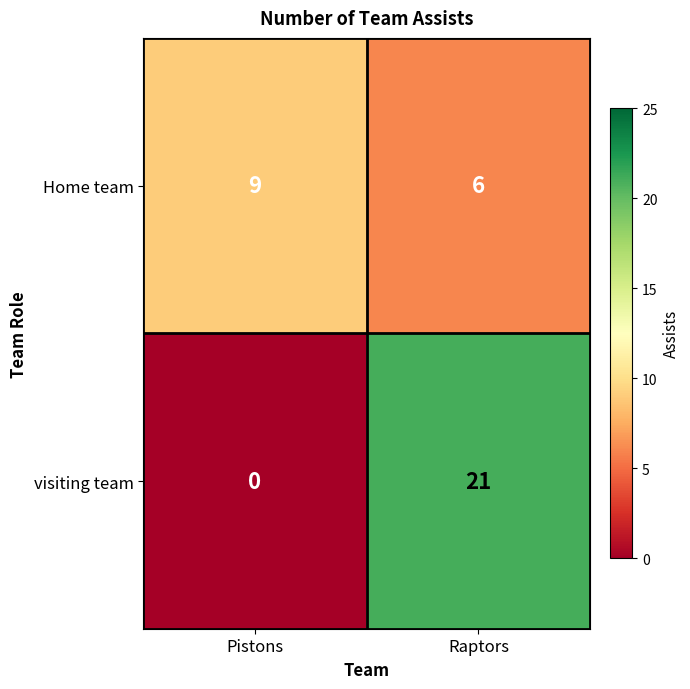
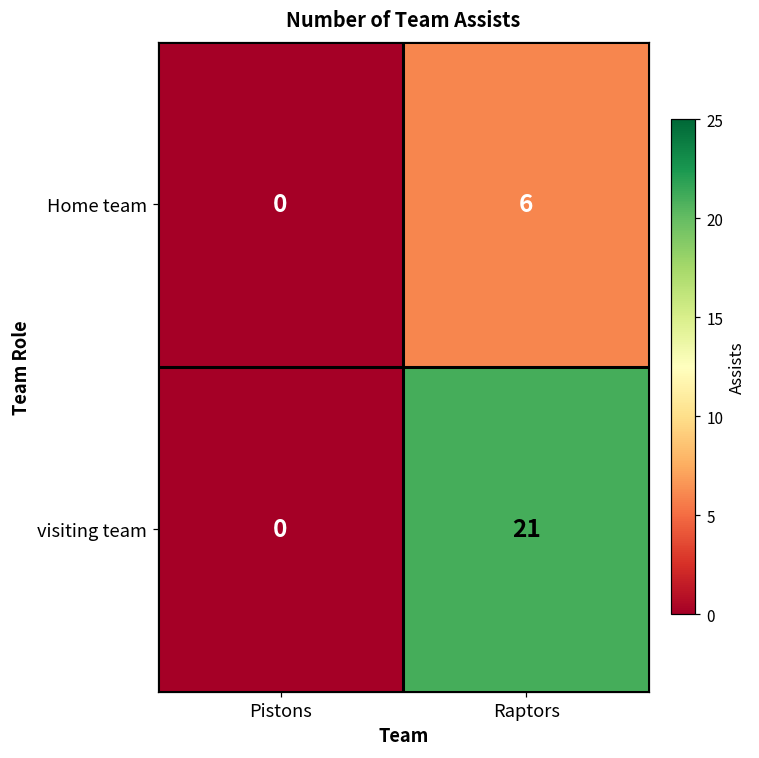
Home team, Pistons: 9 -> 0
